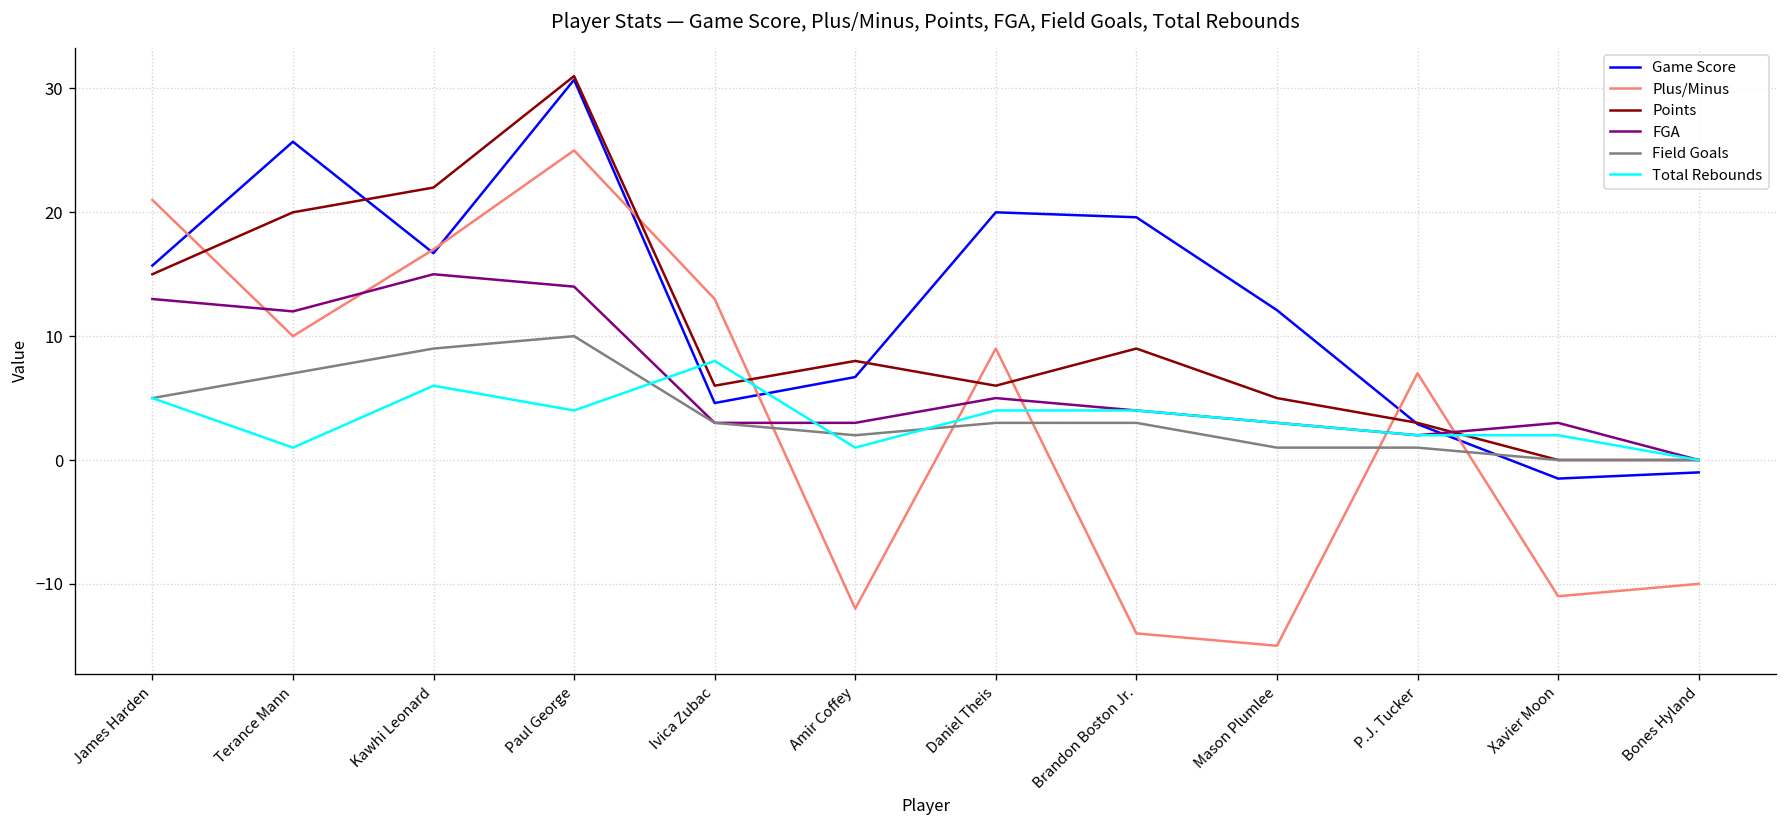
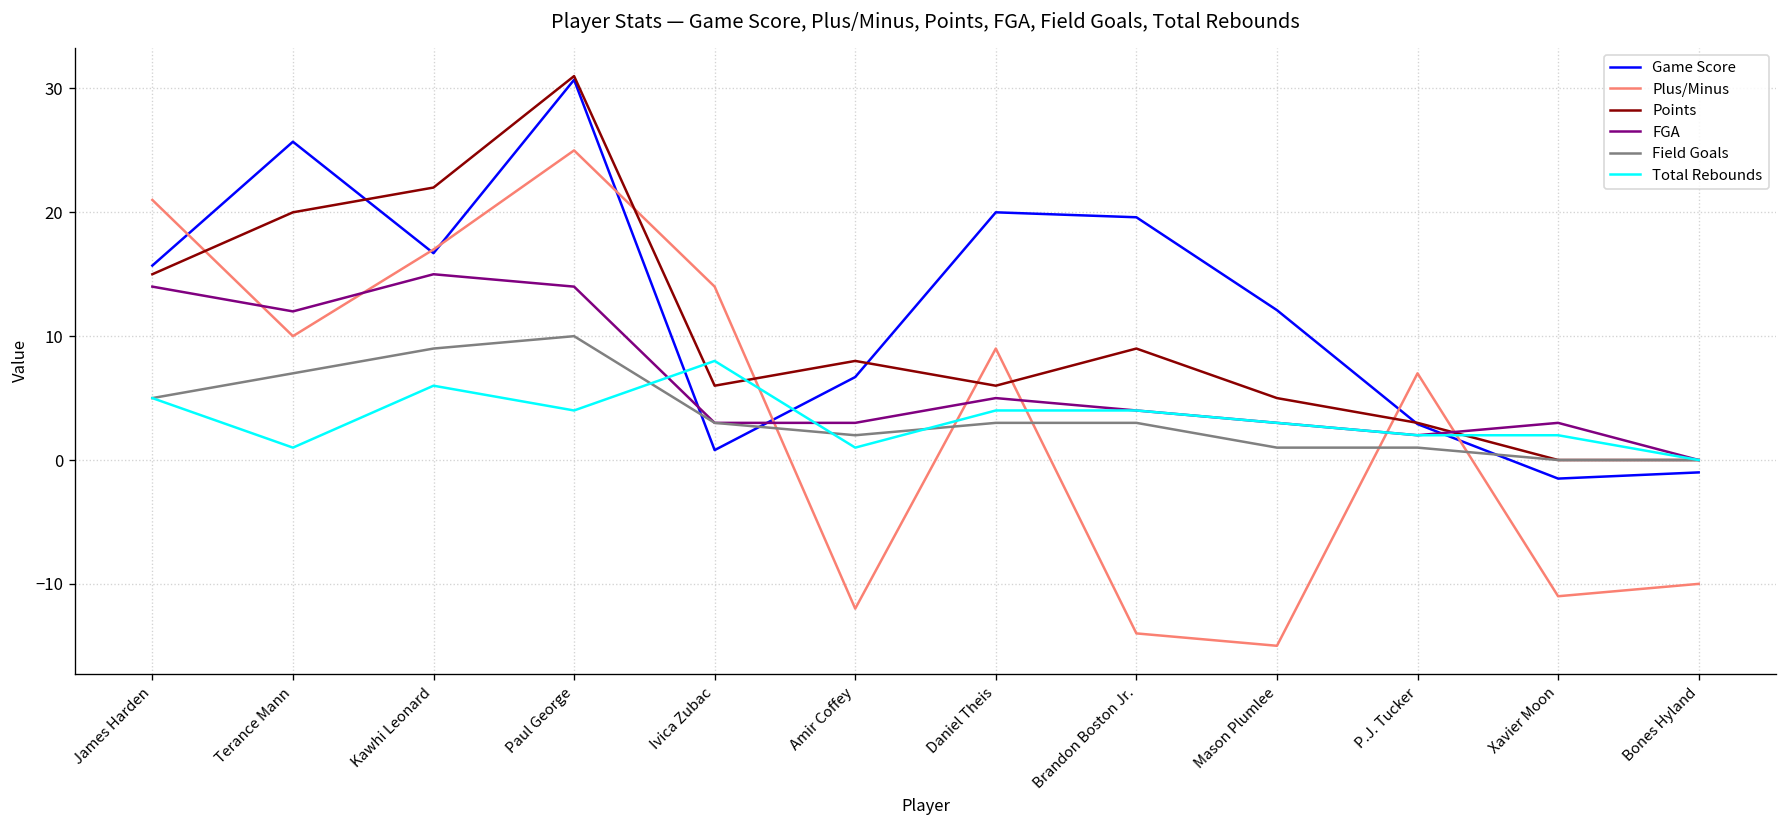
FGA, James Harden: 13 -> 14
Game Score, Ivica Zubac: 4.6 -> 0.8
Plus/Minus, Ivica Zubac: 13 -> 14
